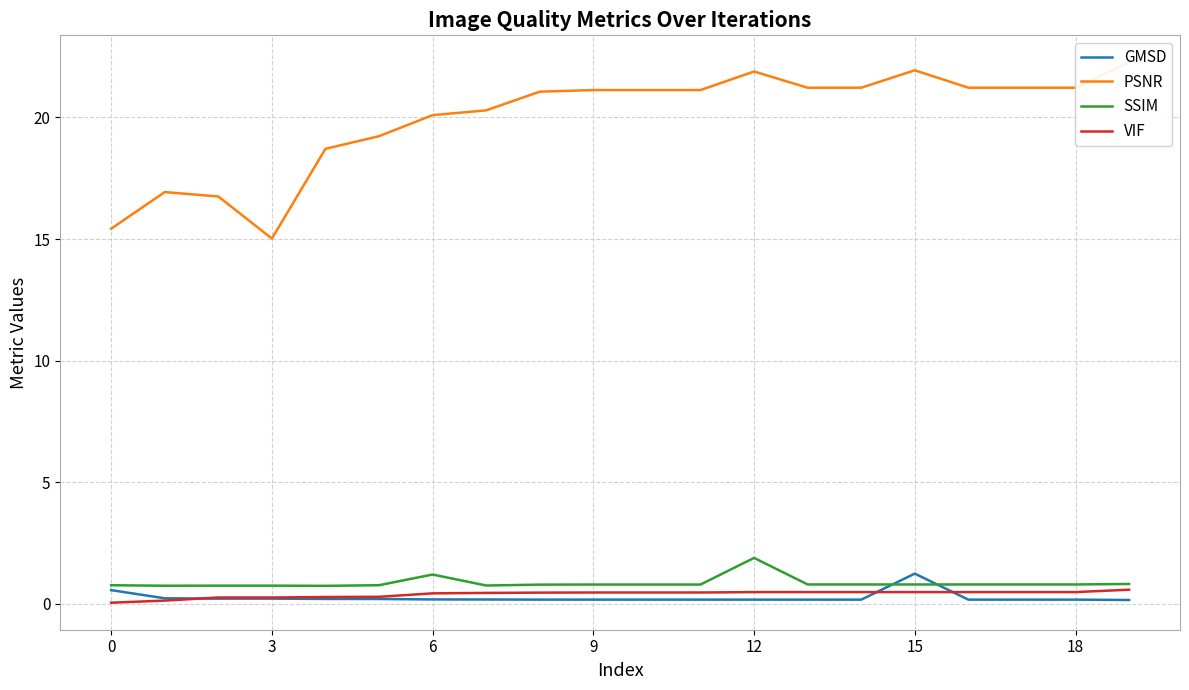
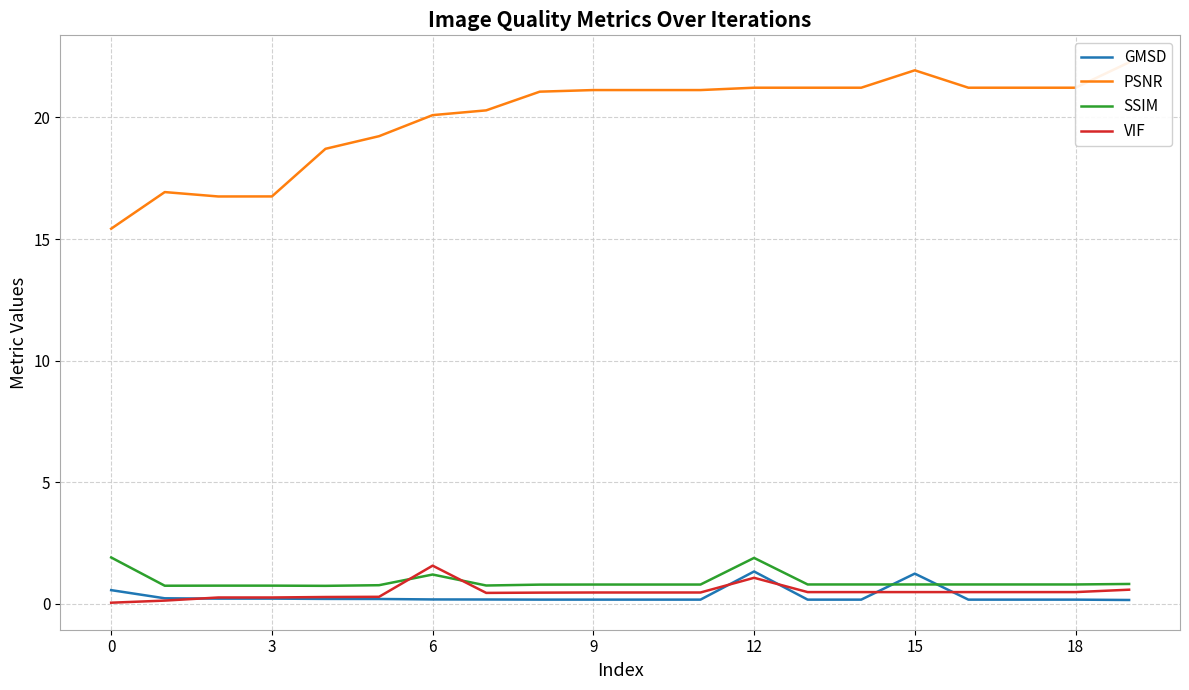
SSIM, 0: 0.8 -> 1.9
PSNR, 3: 15.0 -> 16.8
VIF, 6: 0.4 -> 1.6
GMSD, 12: 0.2 -> 1.3
PSNR, 12: 21.9 -> 21.2
VIF, 12: 0.5 -> 1.1
